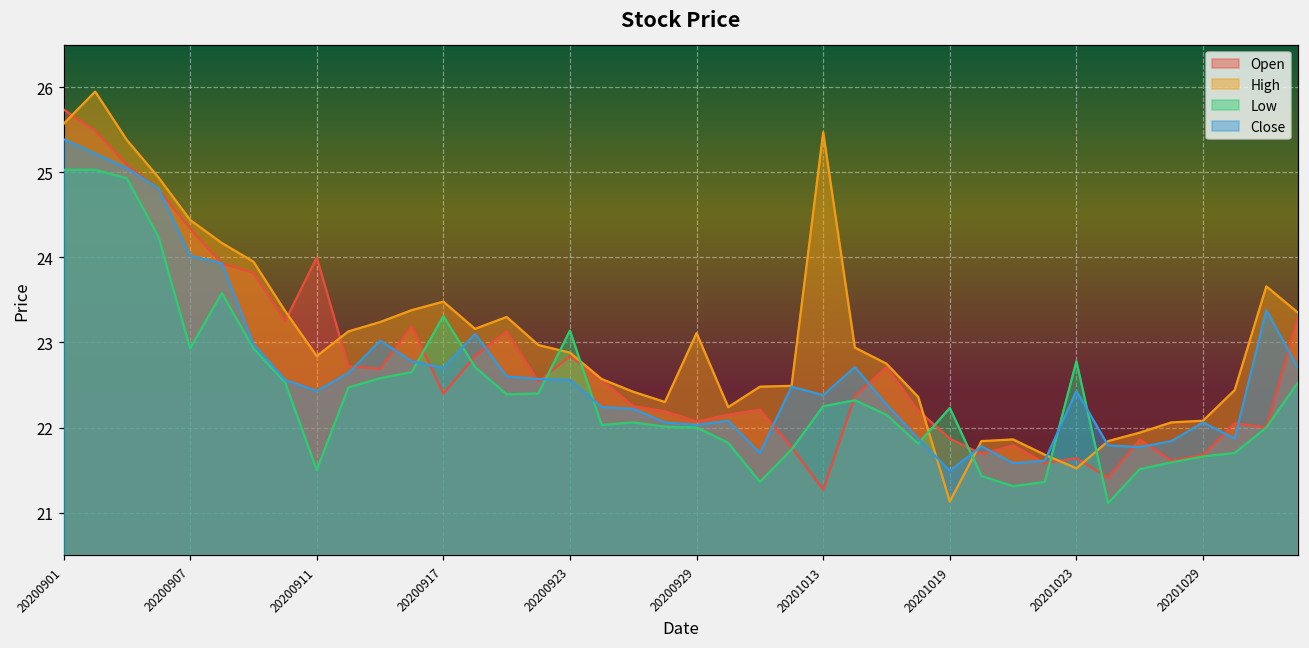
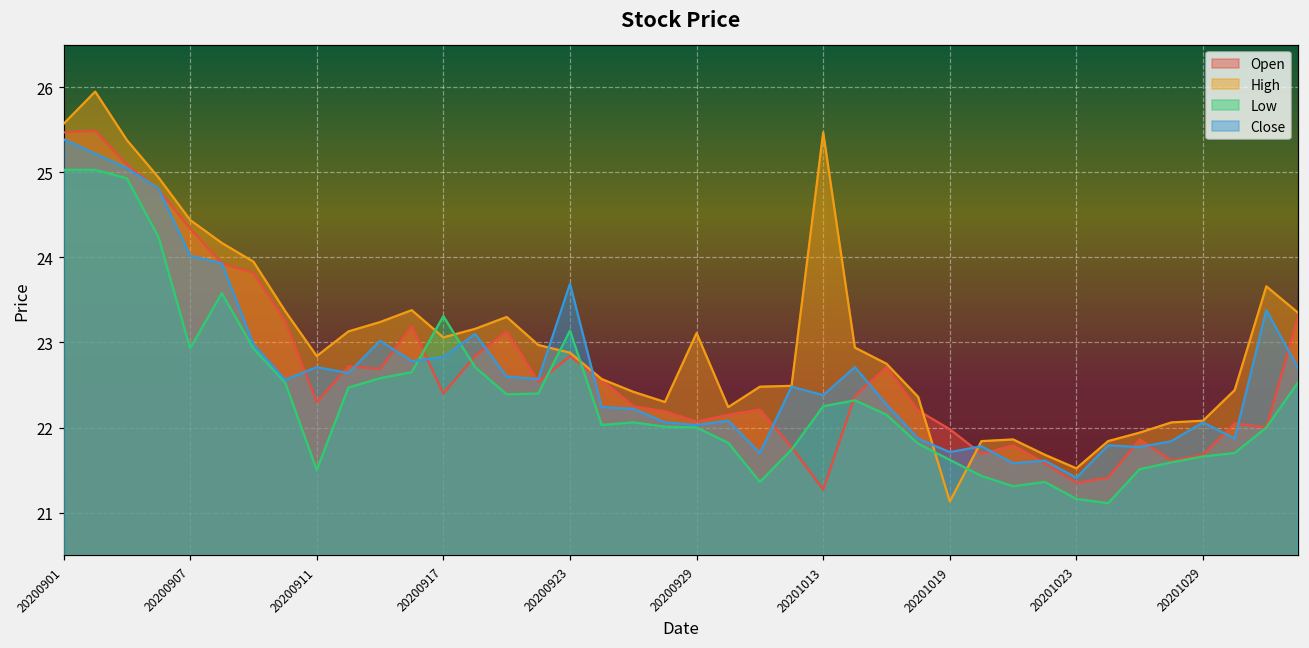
Open, 20200901: 25.7 -> 25.5
Open, 20200911: 24.0 -> 22.3
Close, 20200911: 22.4 -> 22.7
High, 20200917: 23.5 -> 23.1
Close, 20200917: 22.7 -> 22.8
Close, 20200923: 22.6 -> 23.7
Open, 20201019: 21.9 -> 22.0
Low, 20201019: 22.2 -> 21.6
Close, 20201019: 21.5 -> 21.7
Open, 20201023: 21.6 -> 21.4
Low, 20201023: 22.8 -> 21.2
Close, 20201023: 22.4 -> 21.4
